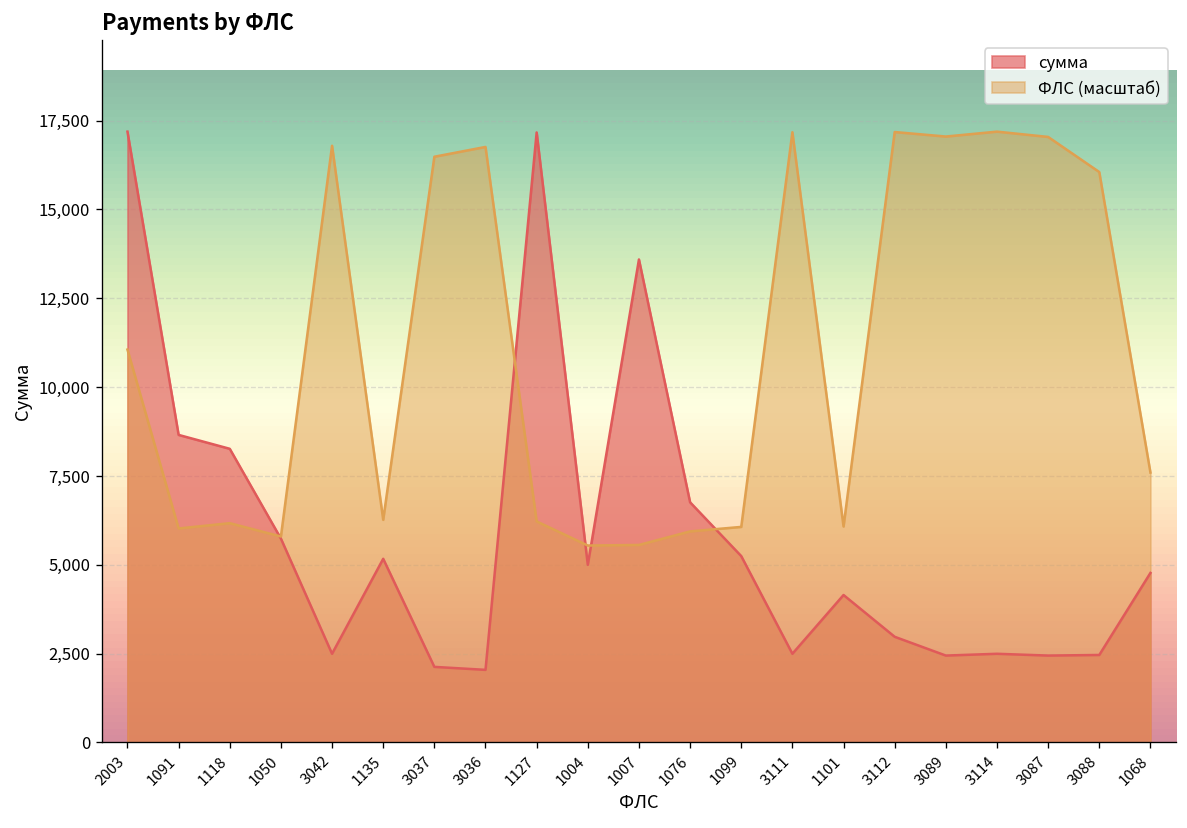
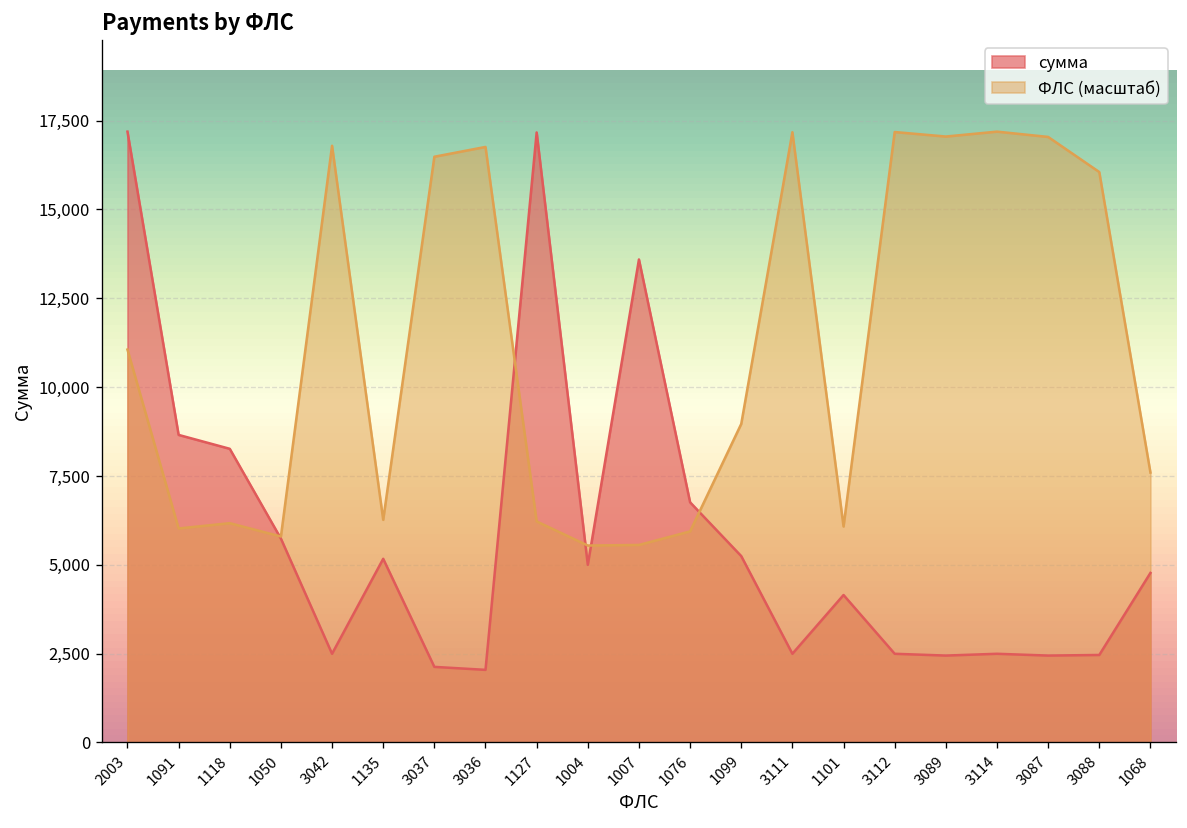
ФЛС (масштаб), 1099: 6,100 -> 9,000
сумма, 3112: 3,000 -> 2,500
